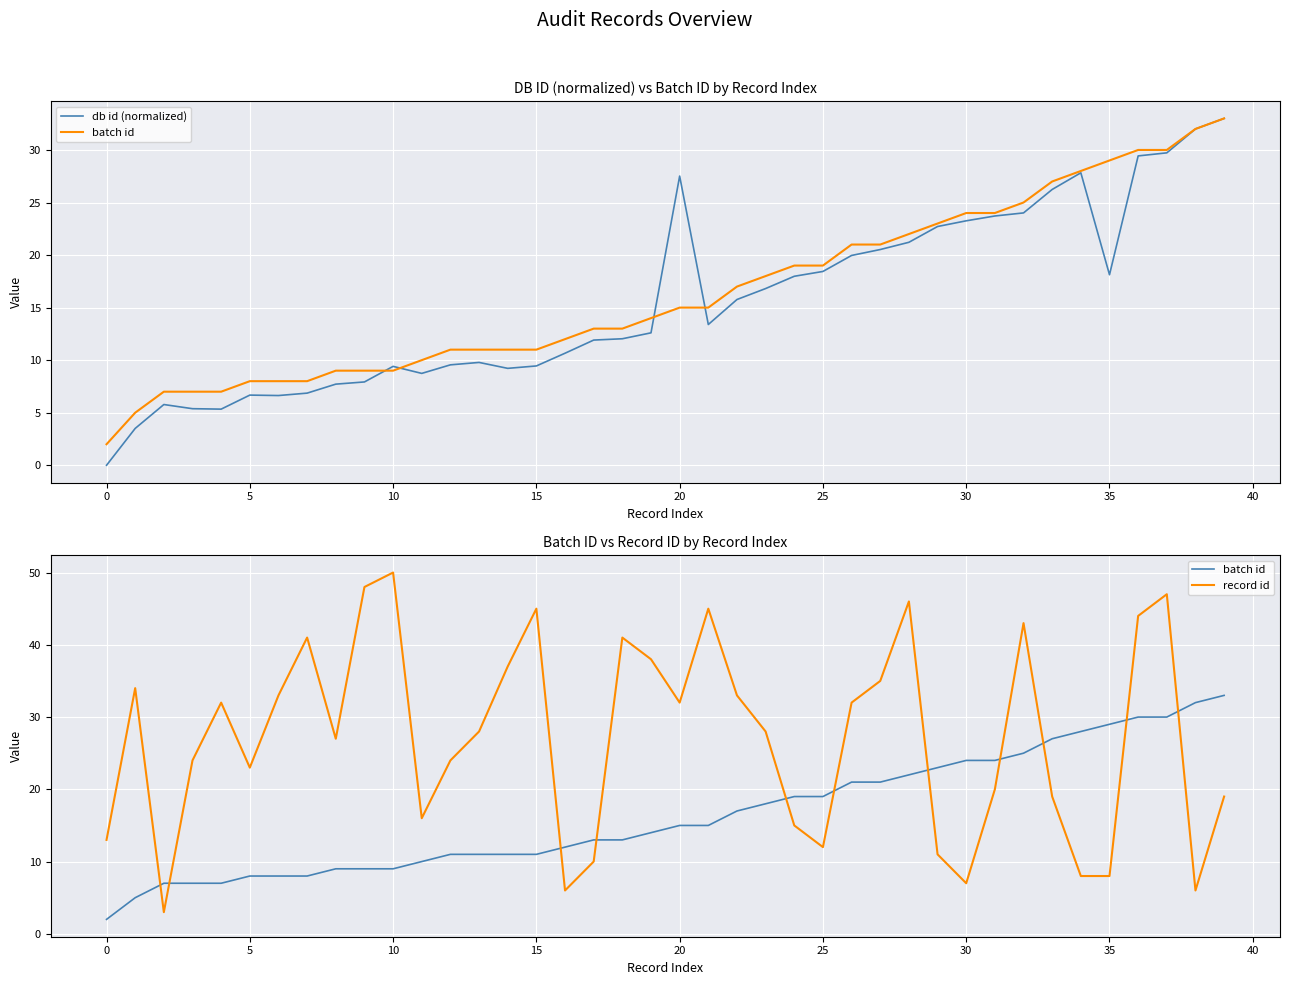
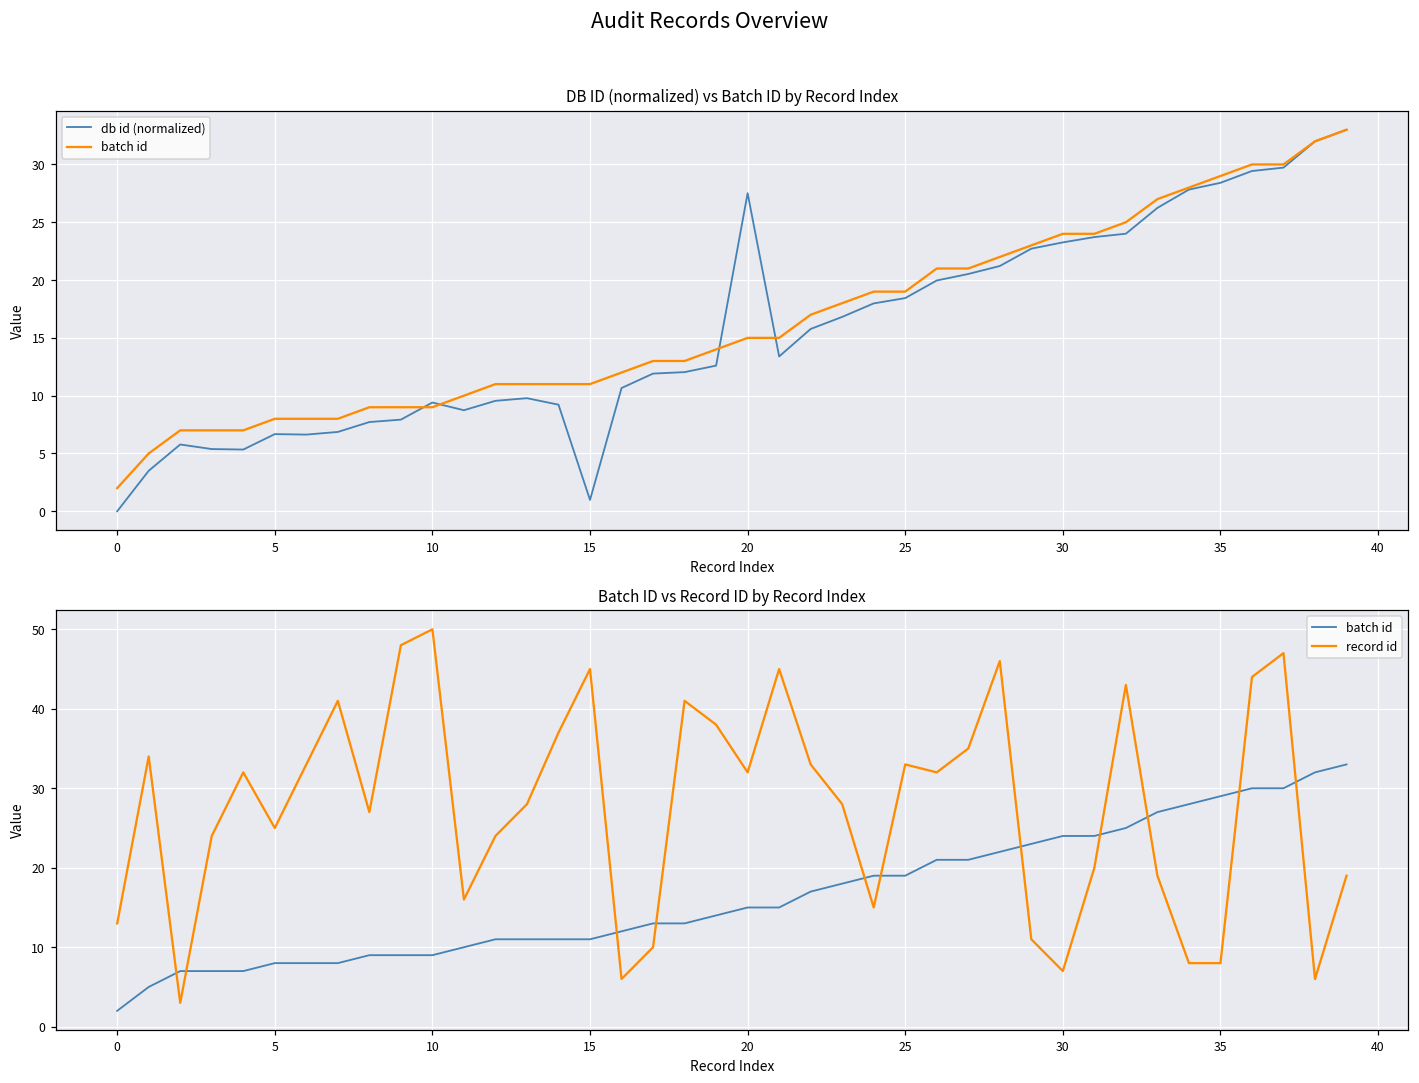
DB ID (normalized) vs Batch ID by Record Index, db id (normalized), 15: 9.4 -> 1.0
DB ID (normalized) vs Batch ID by Record Index, db id (normalized), 35: 18.1 -> 28.4
Batch ID vs Record ID by Record Index, record id, 5: 23 -> 25
Batch ID vs Record ID by Record Index, record id, 25: 12 -> 33
